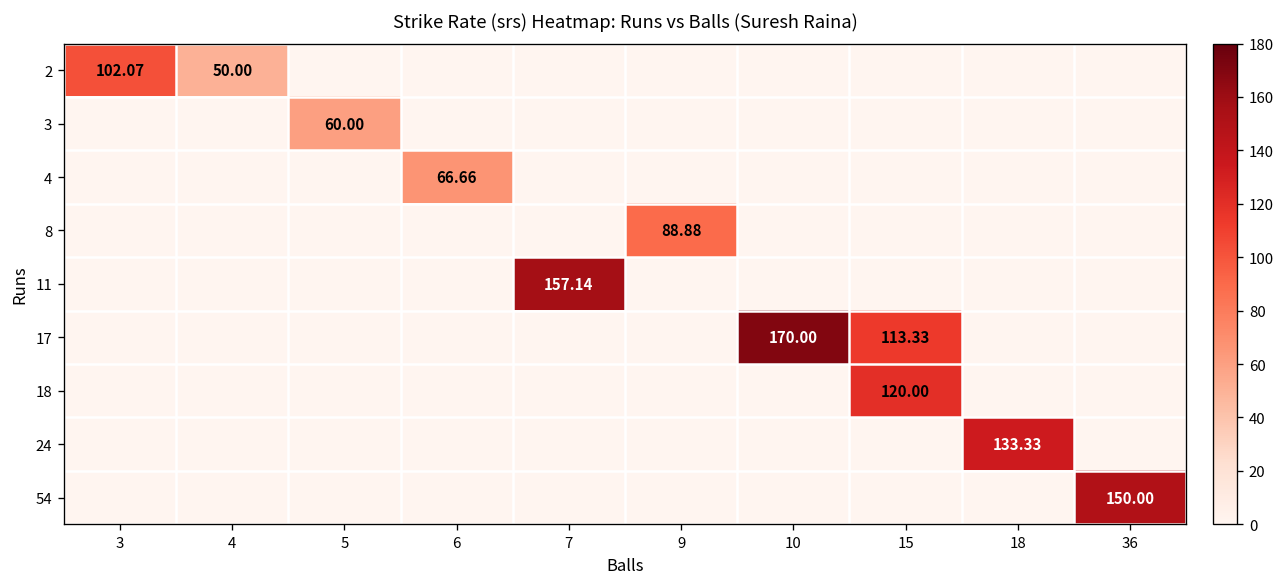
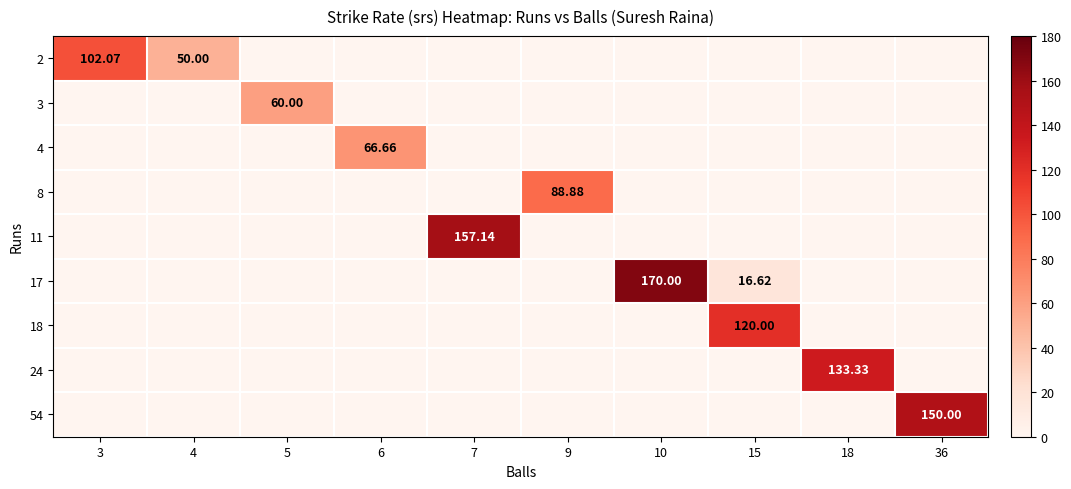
17, 15: 113.33 -> 16.62
